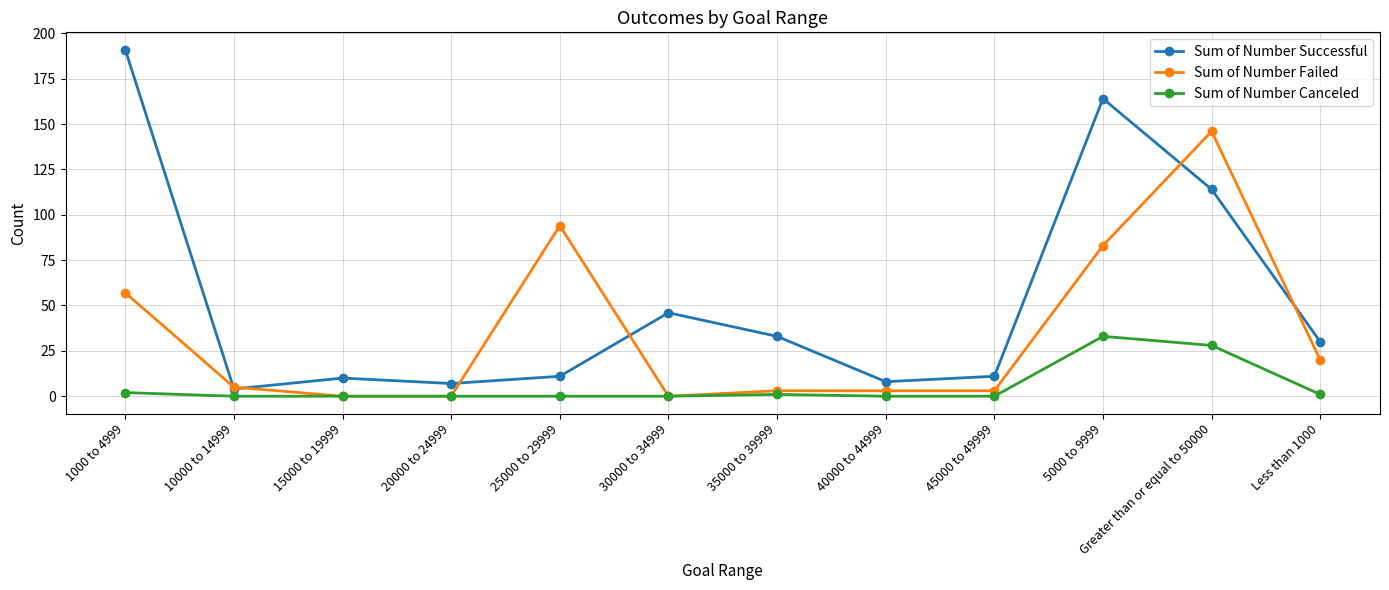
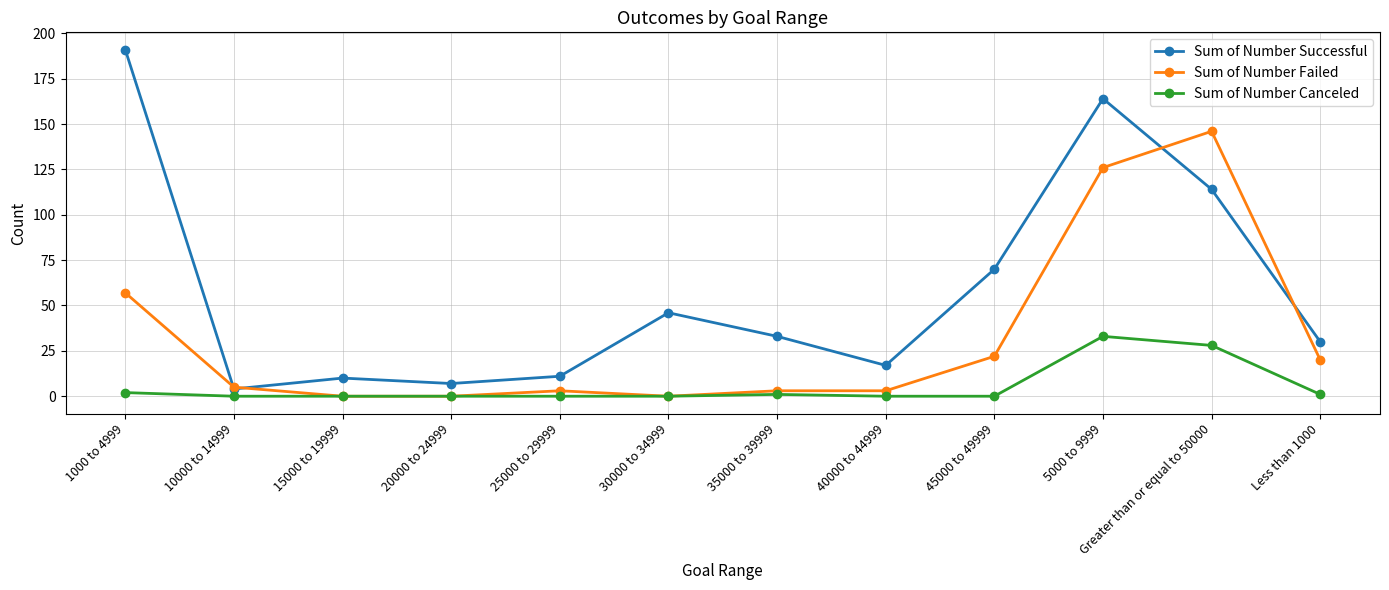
Sum of Number Failed, 25000 to 29999: 94 -> 3
Sum of Number Successful, 40000 to 44999: 8 -> 17
Sum of Number Successful, 45000 to 49999: 11 -> 70
Sum of Number Failed, 45000 to 49999: 3 -> 22
Sum of Number Failed, 5000 to 9999: 83 -> 126
